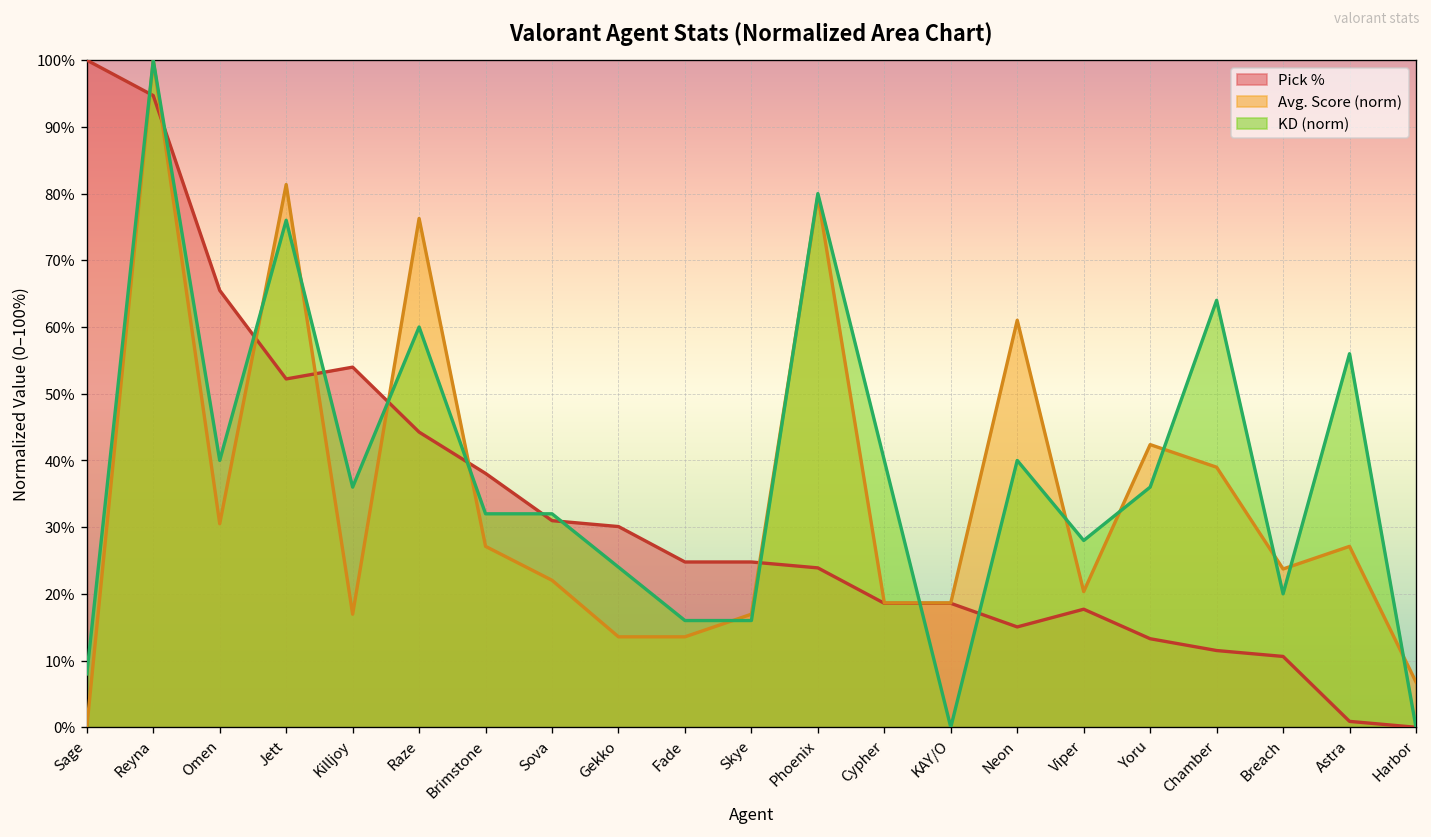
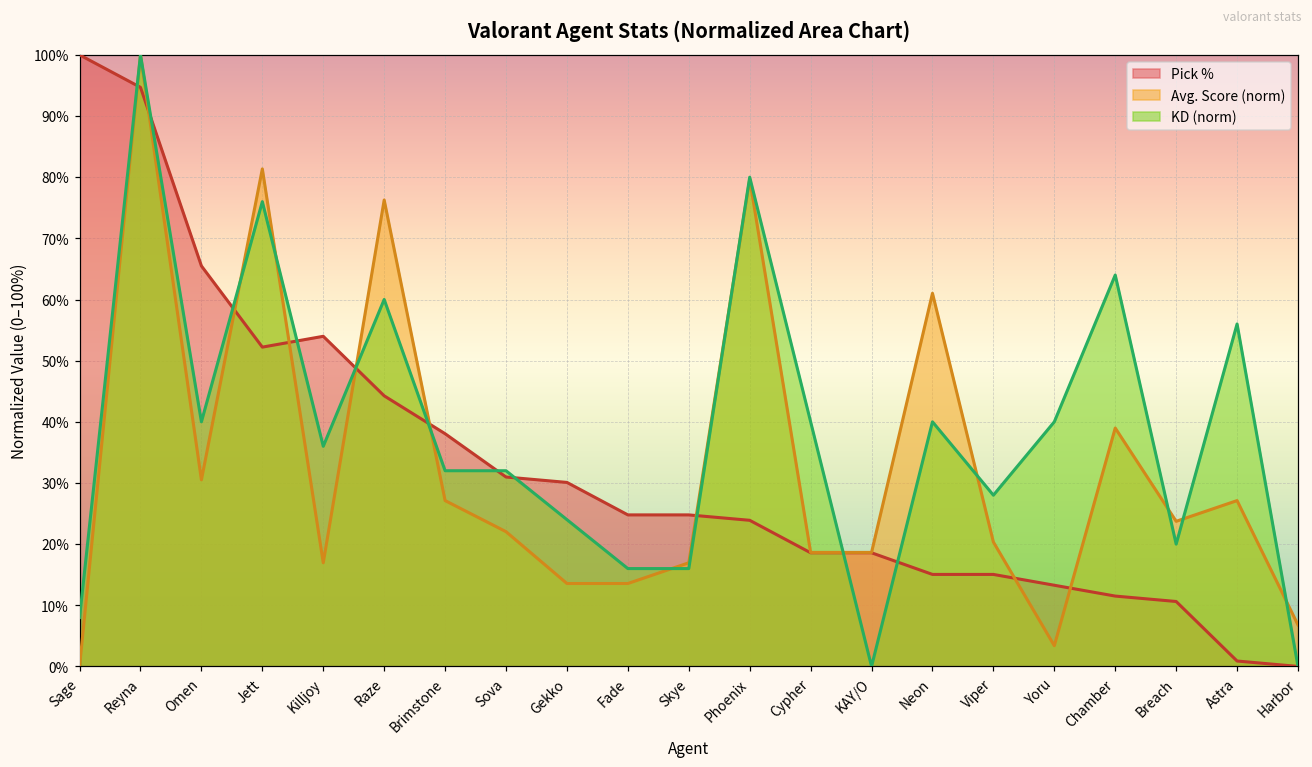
Pick %, Viper: 18% -> 15%
Avg. Score (norm), Yoru: 42% -> 3%
KD (norm), Yoru: 36% -> 40%
